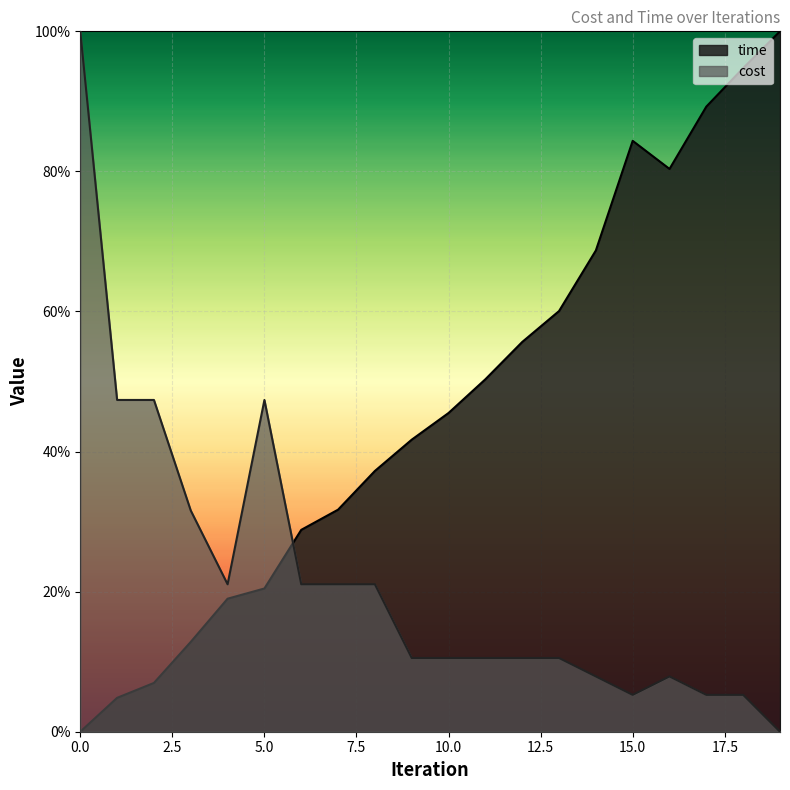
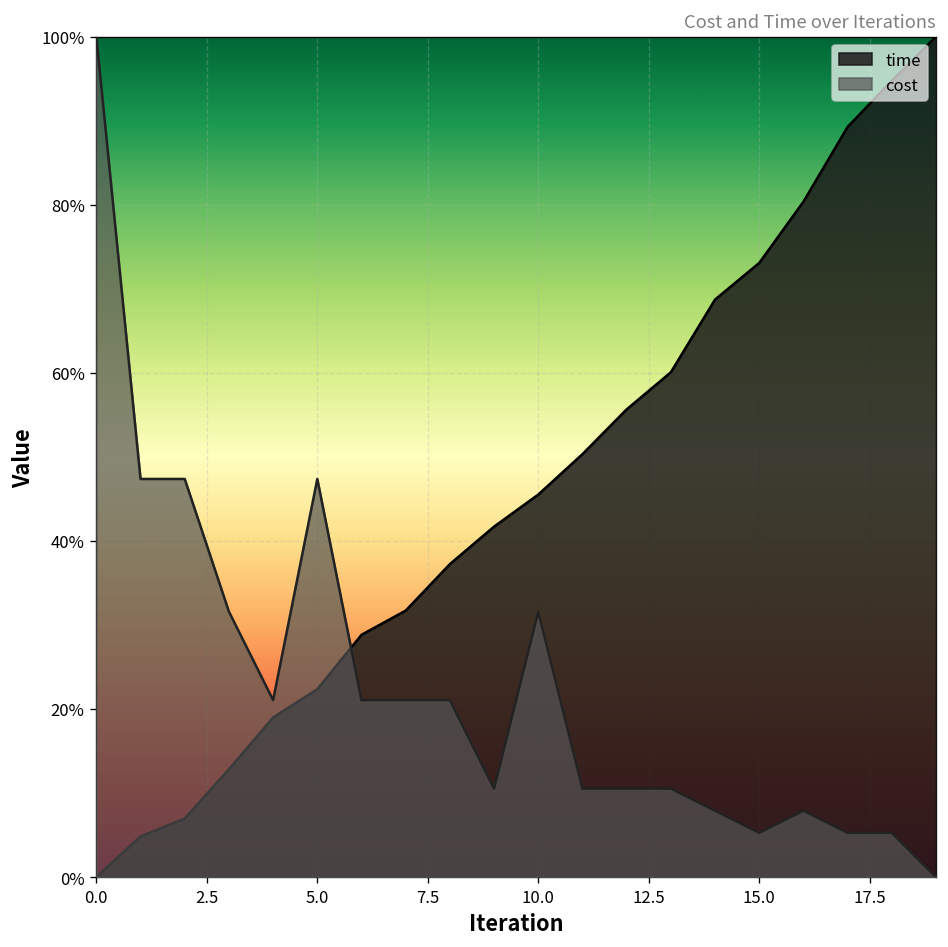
time, 5.0: 20% -> 22%
cost, 10.0: 11% -> 32%
time, 15.0: 84% -> 73%
